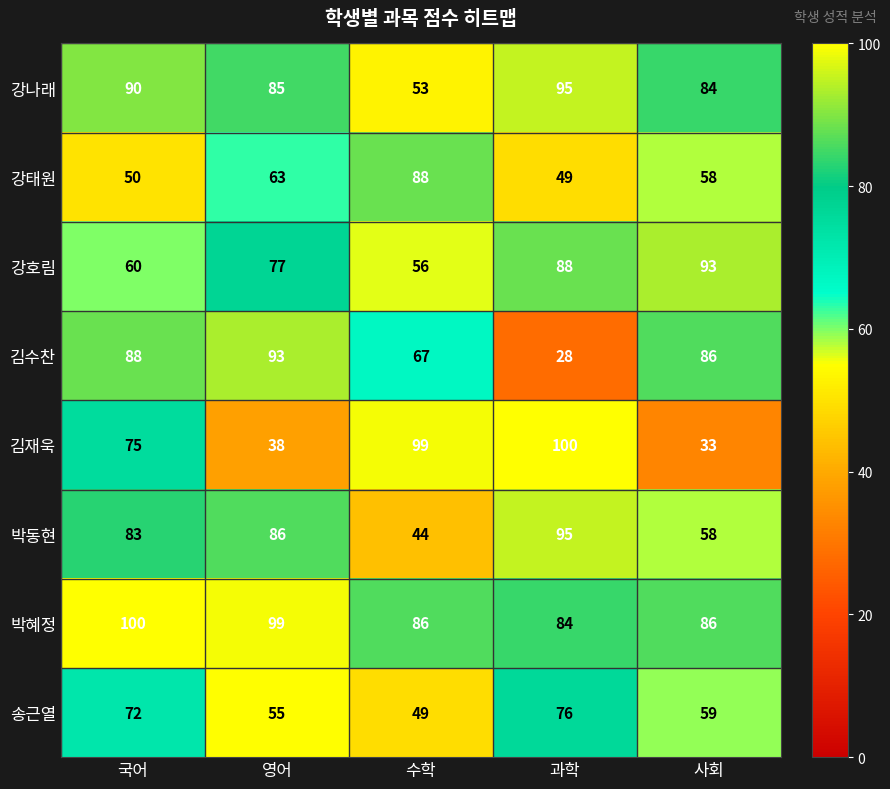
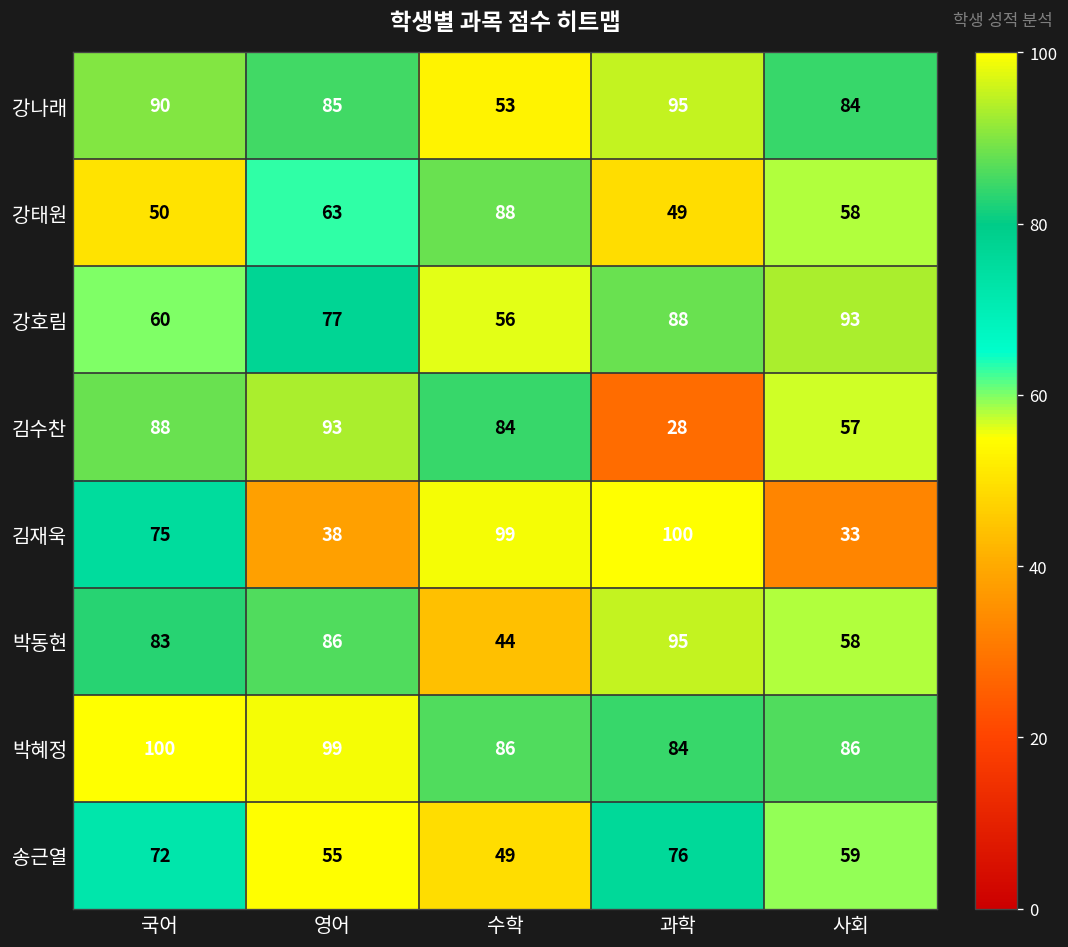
김수찬, 수학: 67 -> 84
김수찬, 사회: 86 -> 57
